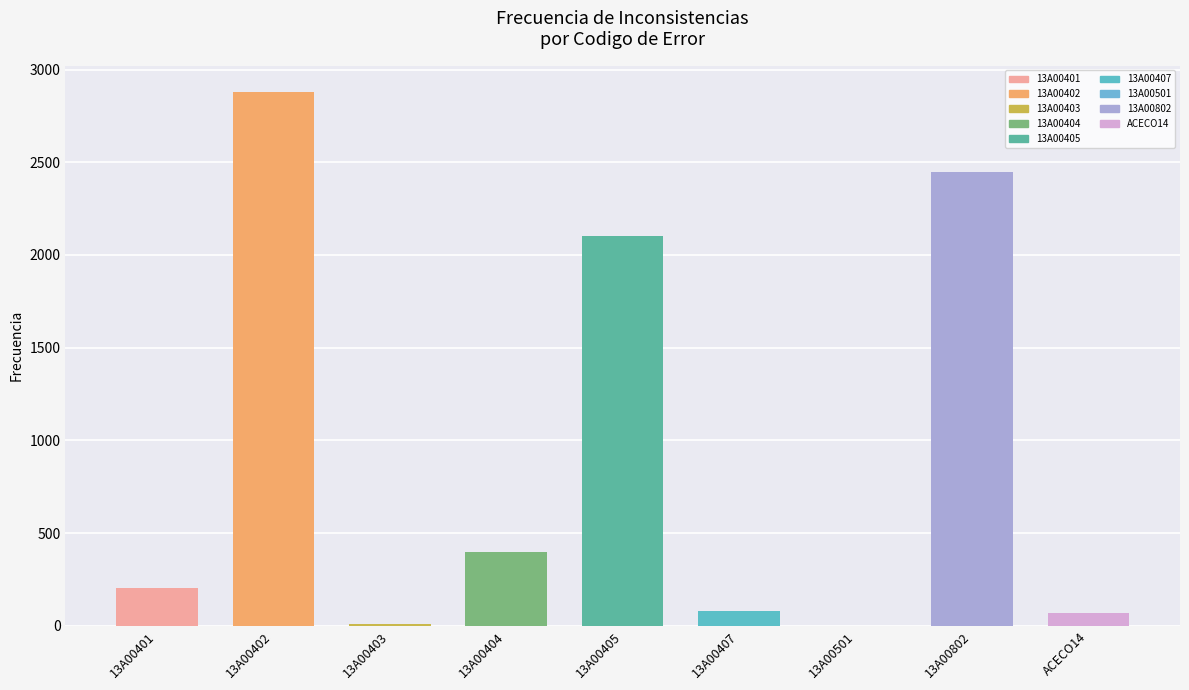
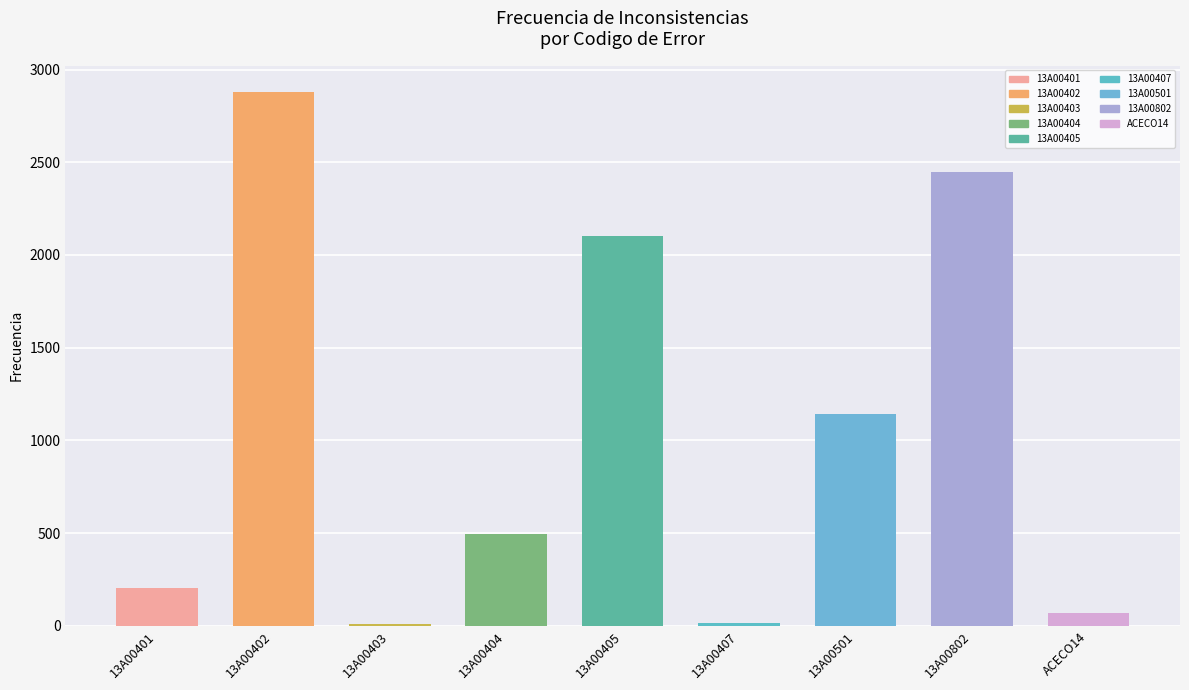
13A00404: 400 -> 500
13A00407: 80 -> 20
13A00501: 0 -> 1140
